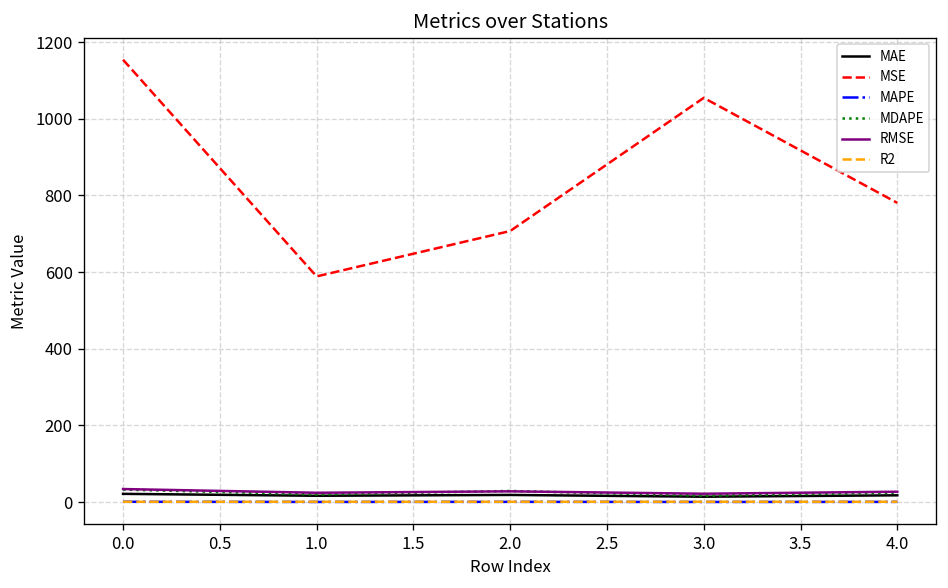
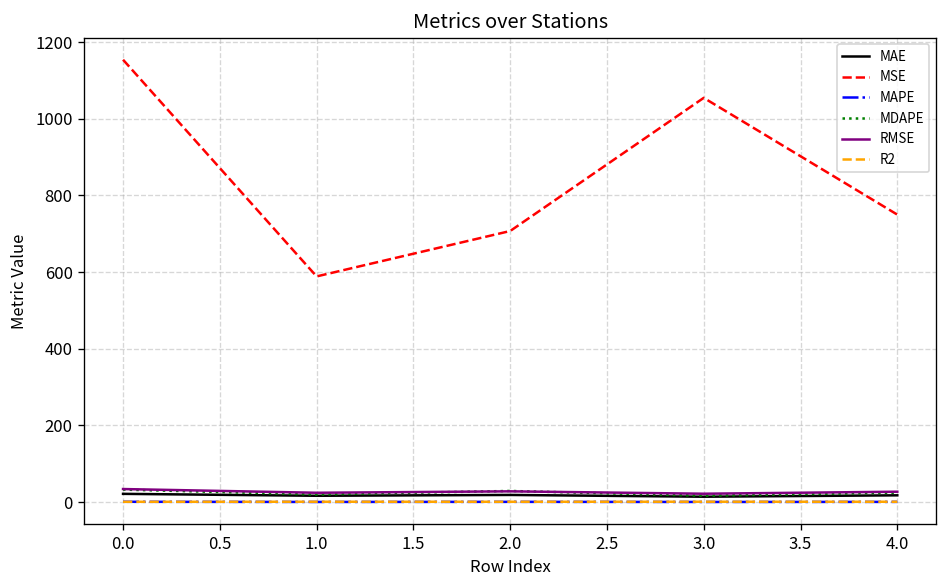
MSE, 4.0: 780 -> 750
